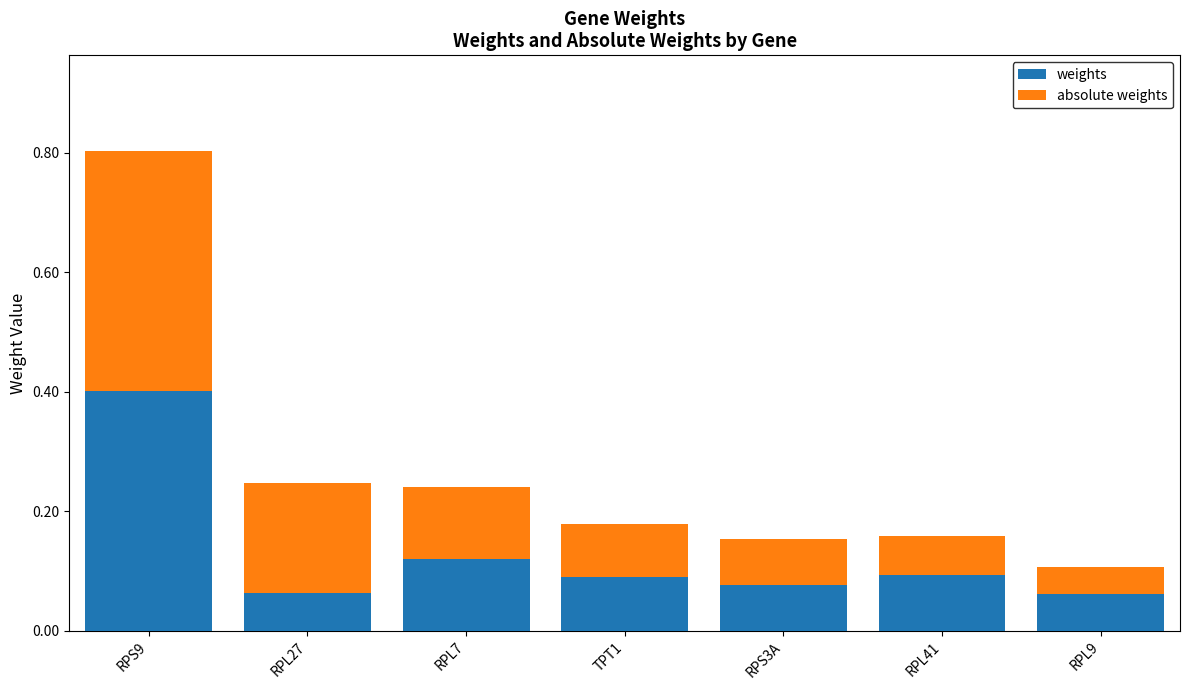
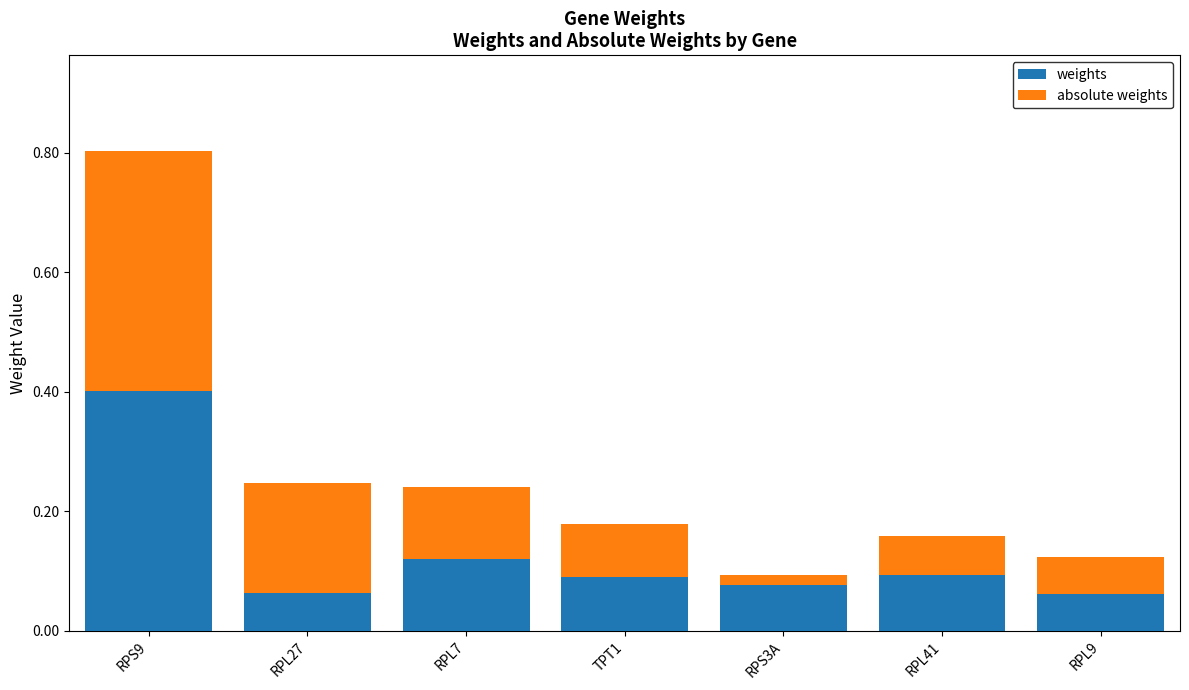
absolute weights, RPS3A: 0.08 -> 0.02
absolute weights, RPL9: 0.04 -> 0.06
